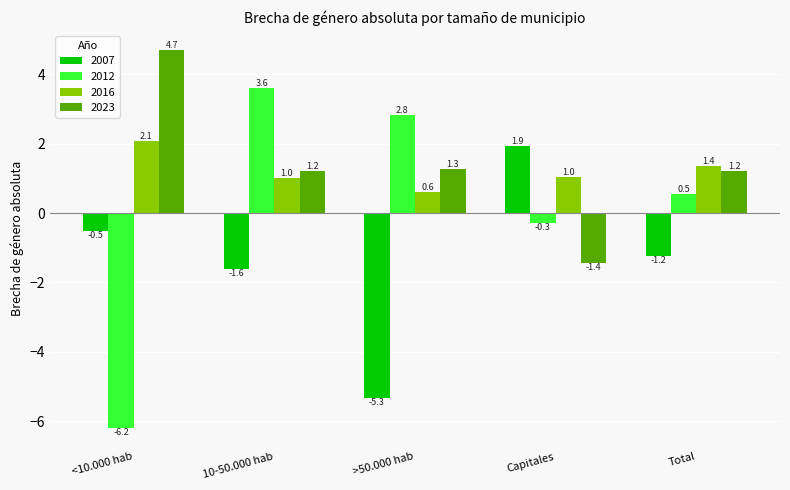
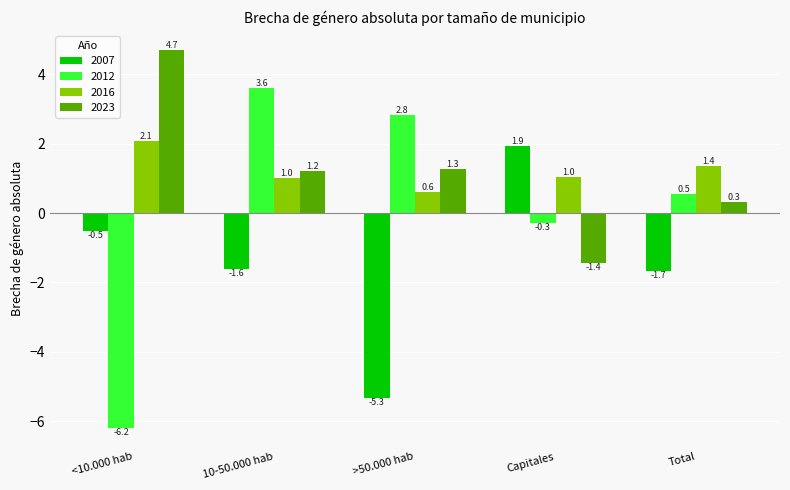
2007, Total: -1.2 -> -1.7
2023, Total: 1.2 -> 0.3
